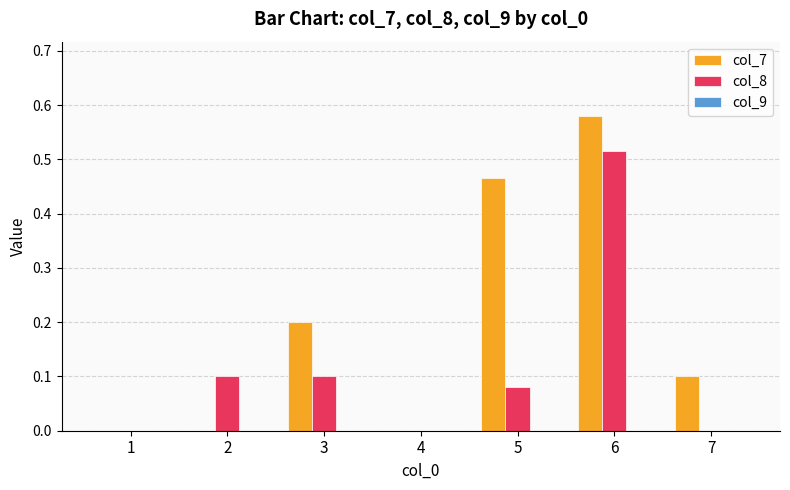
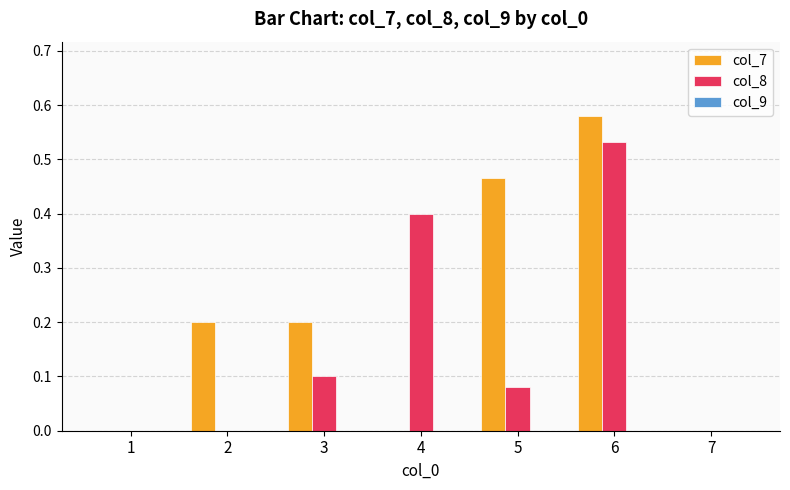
col_7, 2: 0.0 -> 0.2
col_8, 2: 0.1 -> 0.0
col_8, 4: 0.0 -> 0.4
col_8, 6: 0.52 -> 0.53
col_7, 7: 0.1 -> 0.0
